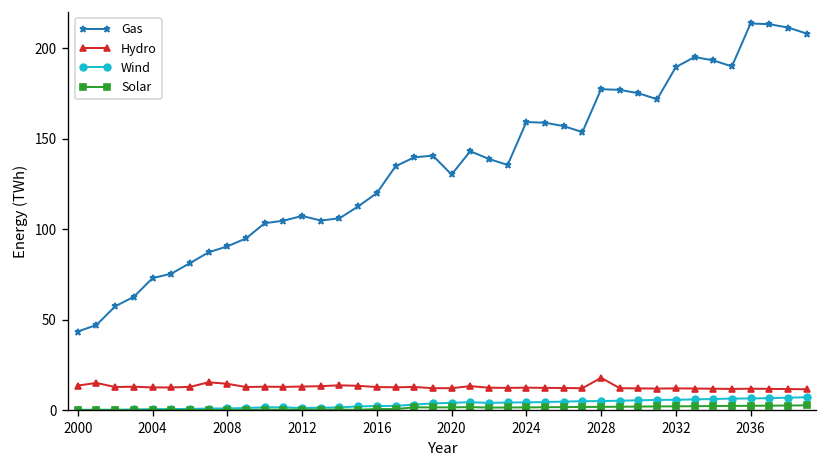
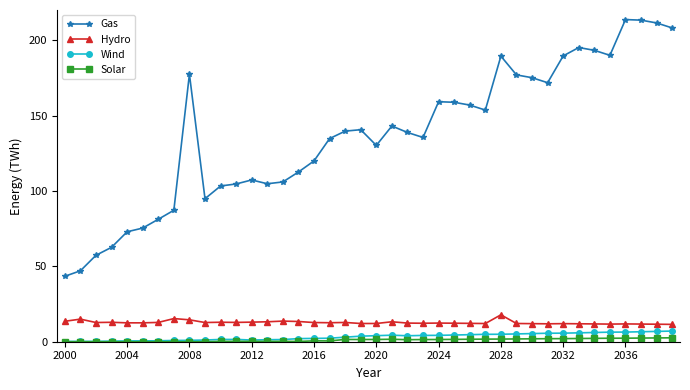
Gas, 2008: 90 -> 177
Gas, 2028: 177 -> 189
